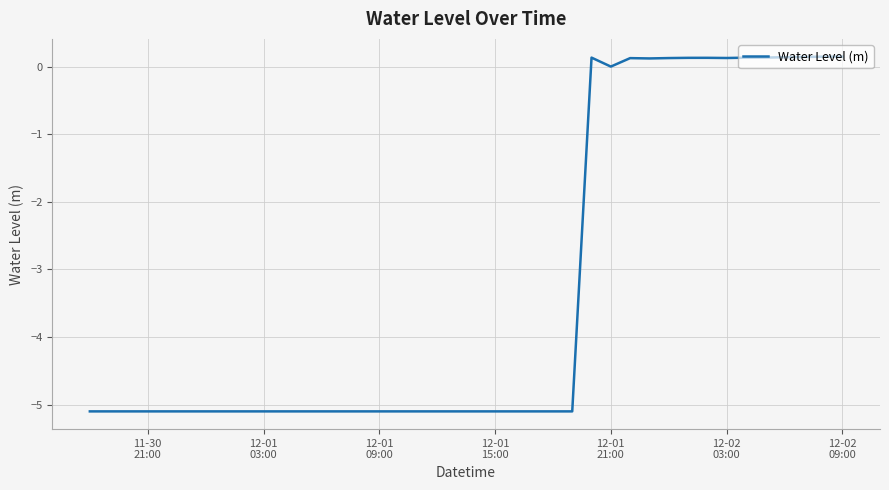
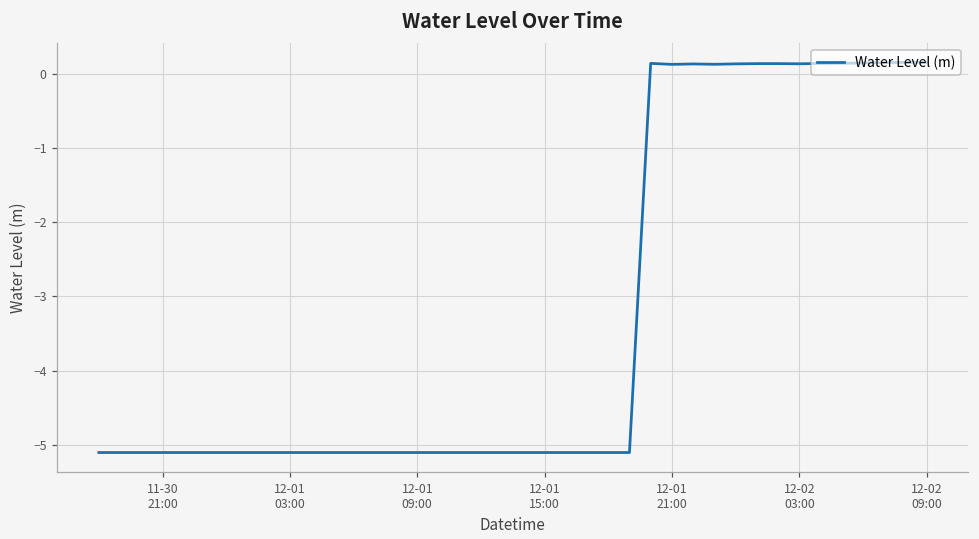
12-01 21:00: 0.0 -> 0.1
